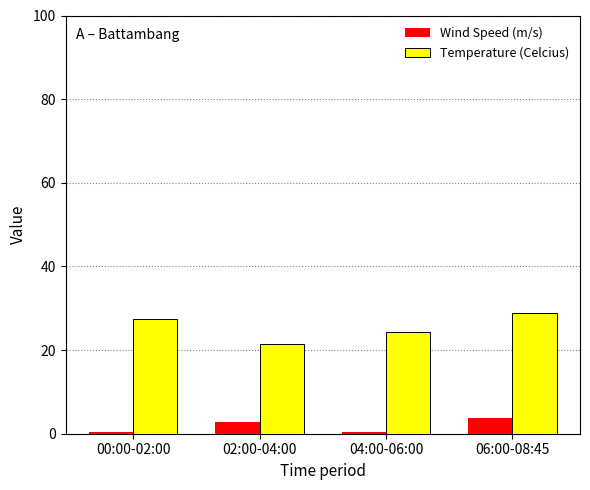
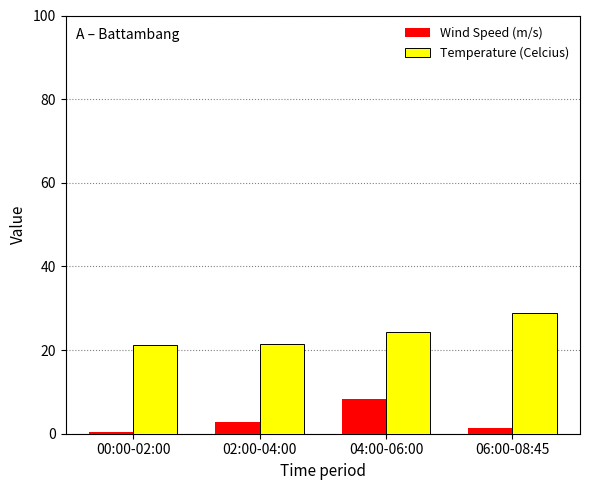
Temperature (Celcius), 00:00-02:00: 28 -> 21
Wind Speed (m/s), 04:00-06:00: 0 -> 8
Wind Speed (m/s), 06:00-08:45: 4 -> 1
